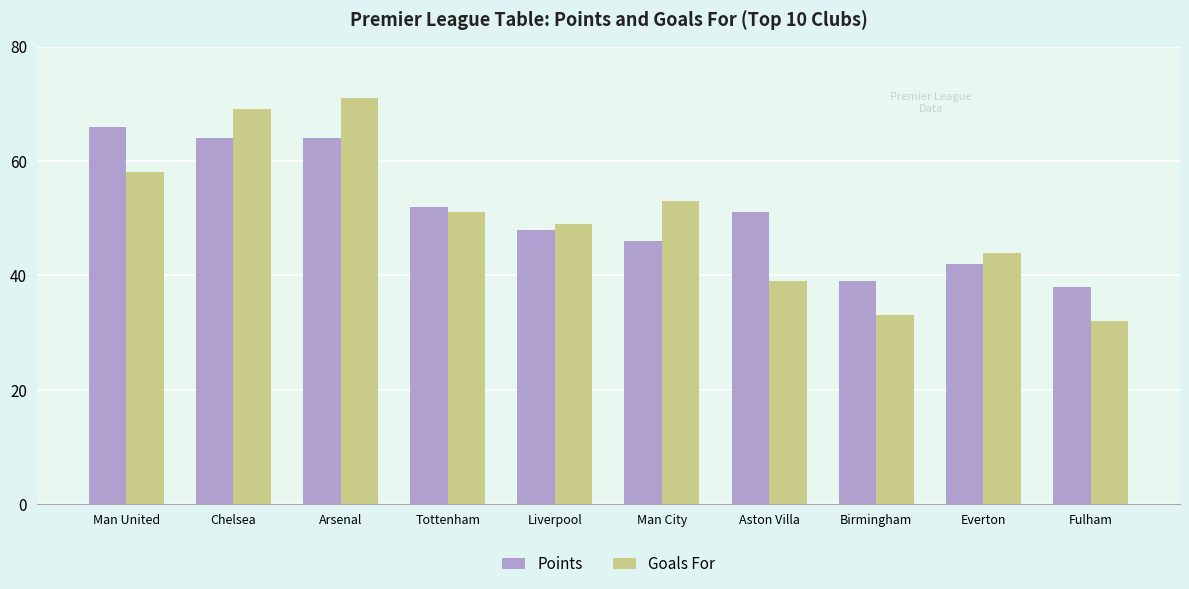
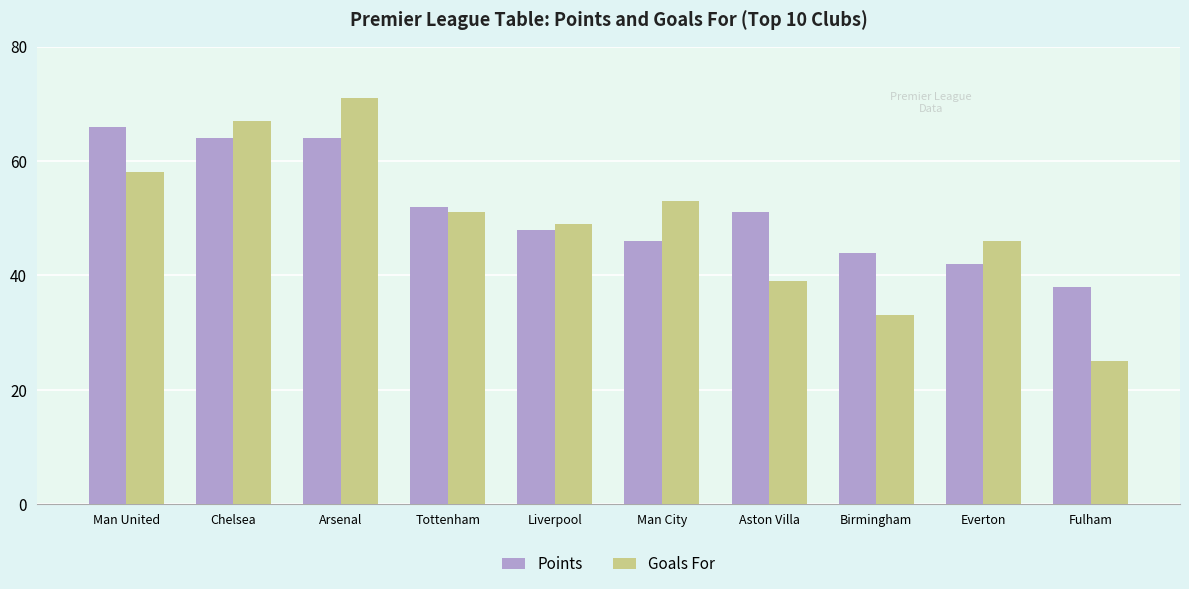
Goals For, Chelsea: 69 -> 67
Points, Birmingham: 39 -> 44
Goals For, Everton: 44 -> 46
Goals For, Fulham: 32 -> 25
